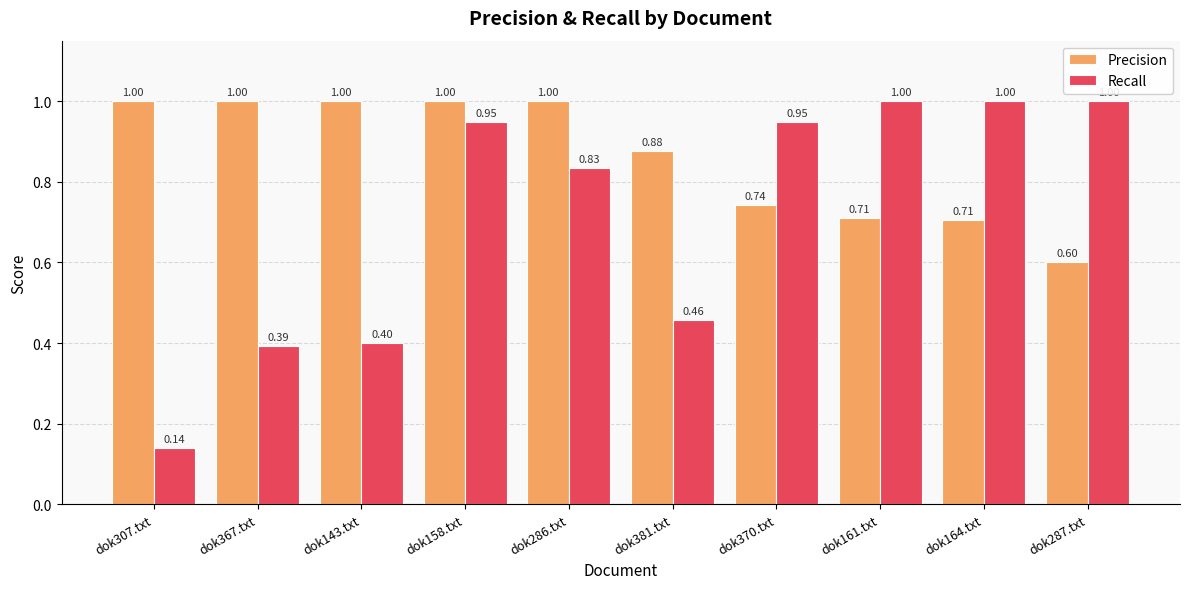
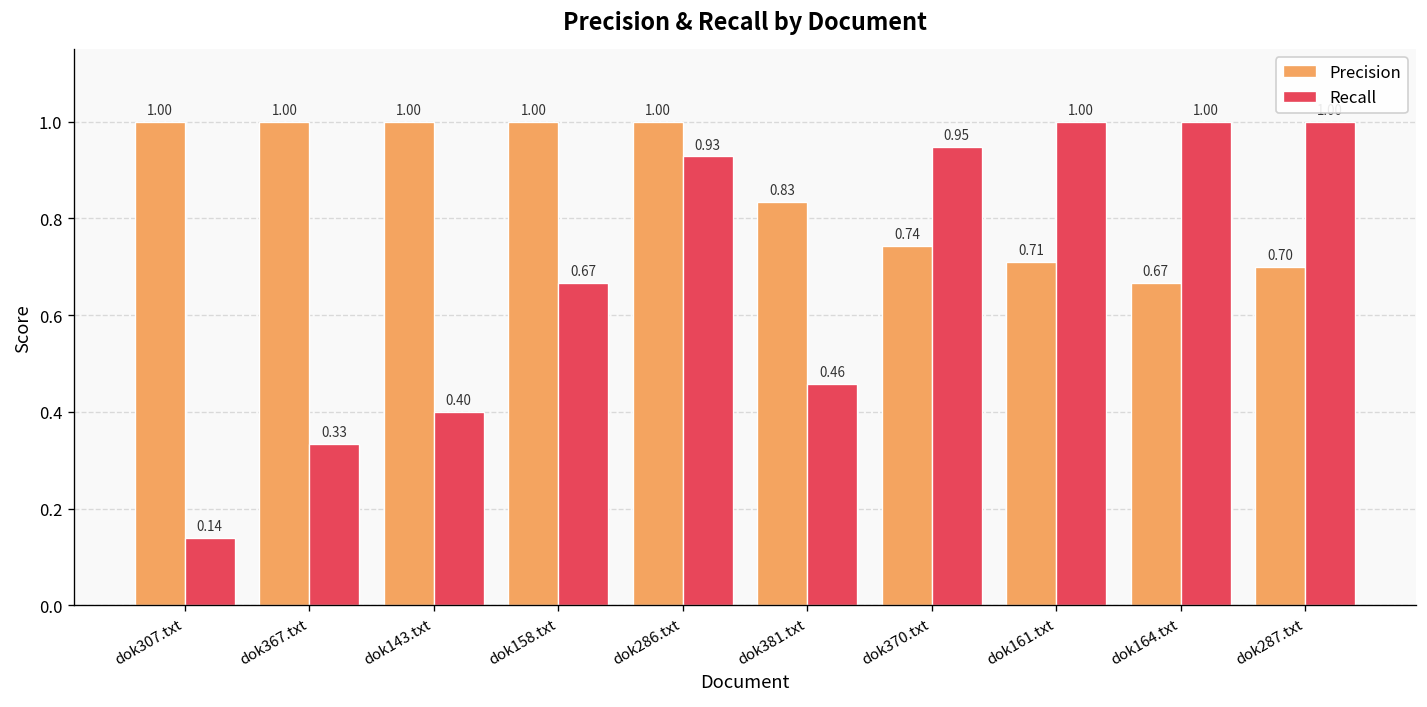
Recall, dok367.txt: 0.39 -> 0.33
Recall, dok158.txt: 0.95 -> 0.67
Recall, dok286.txt: 0.83 -> 0.93
Precision, dok381.txt: 0.88 -> 0.83
Precision, dok164.txt: 0.71 -> 0.67
Precision, dok287.txt: 0.60 -> 0.70
